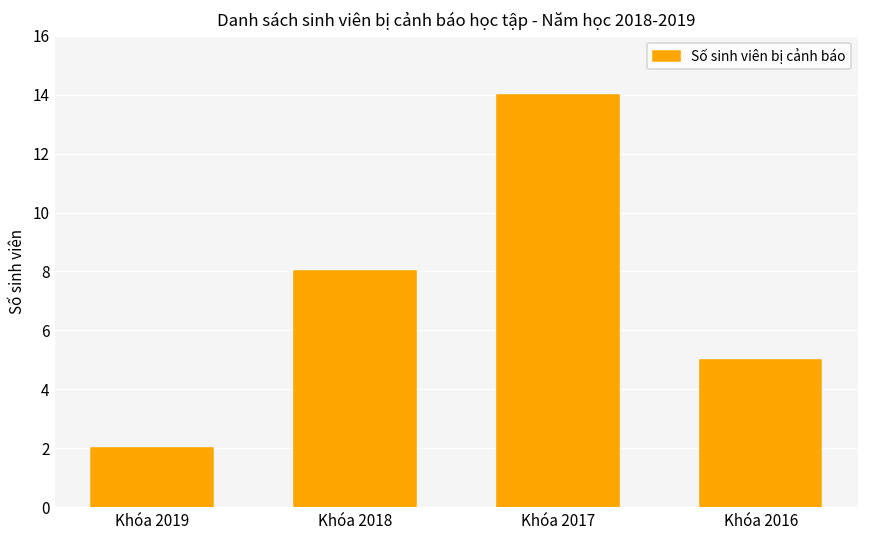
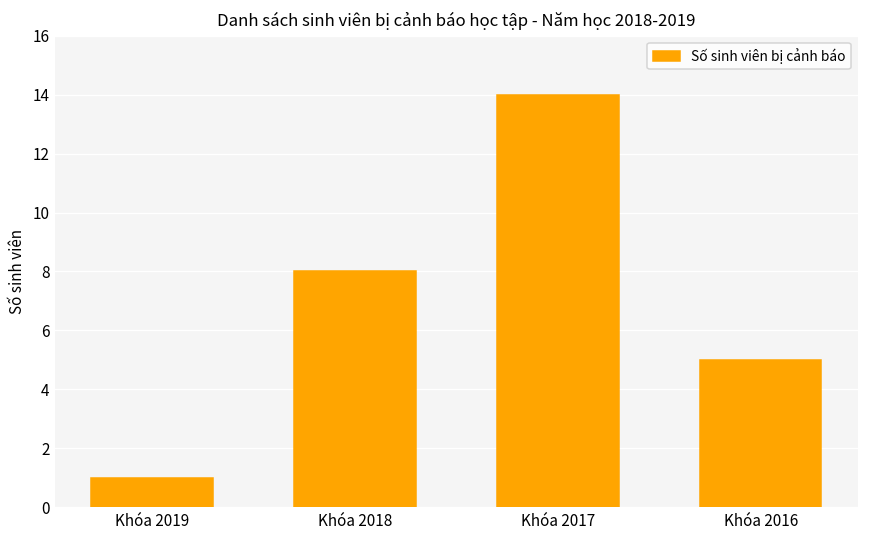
Khóa 2019: 2 -> 1
